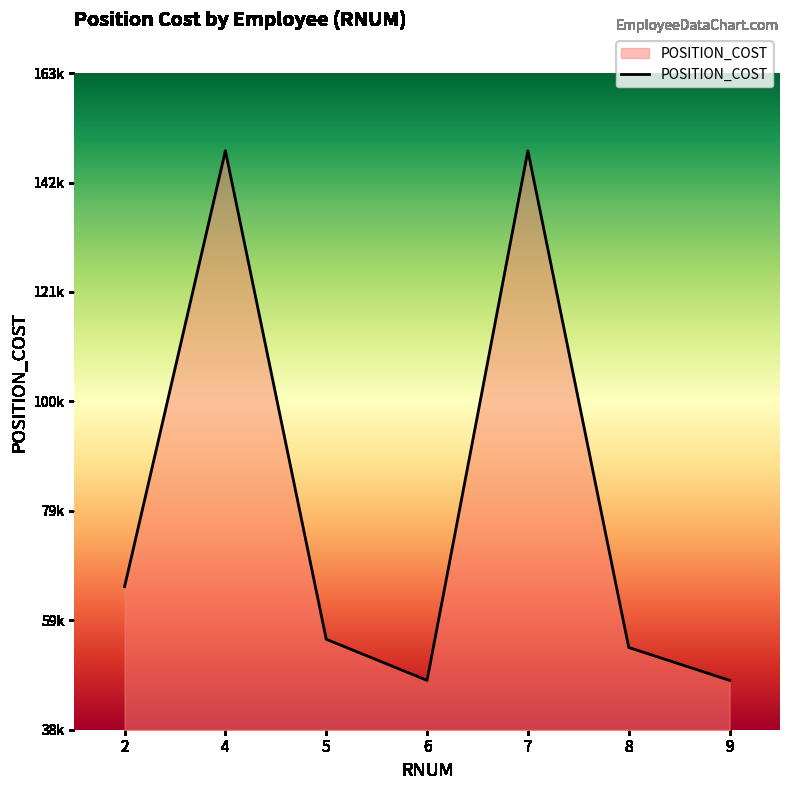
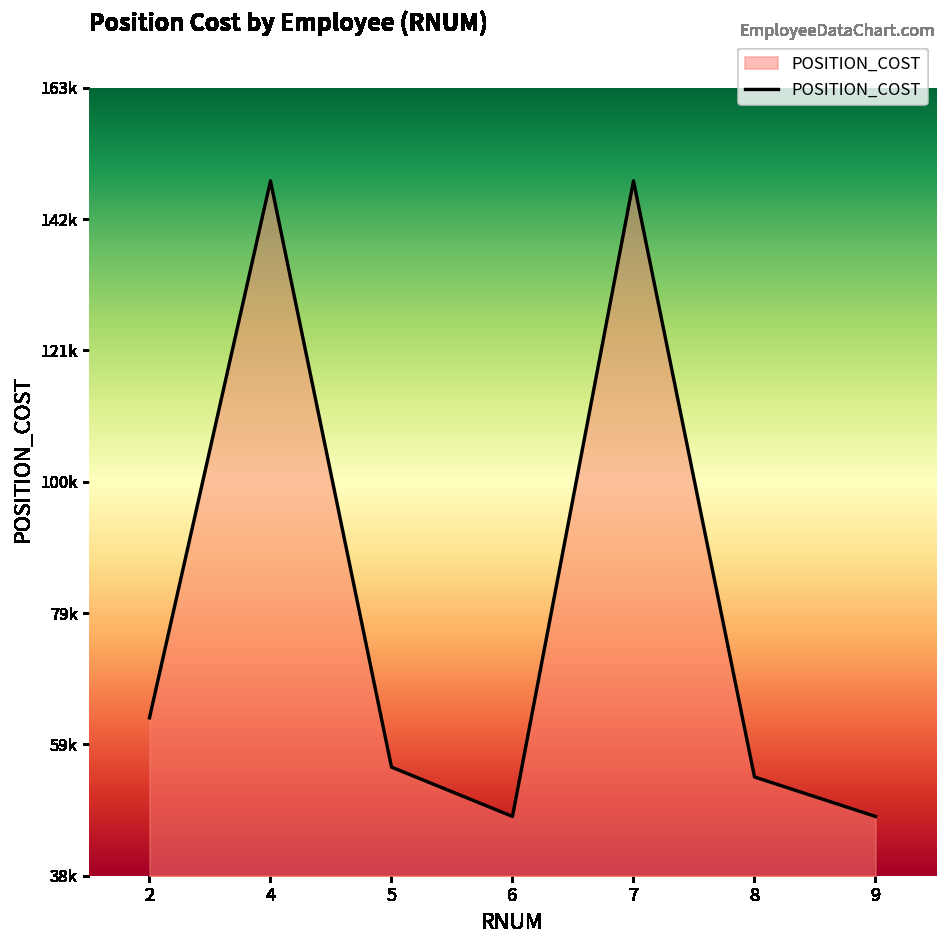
2: 65000 -> 63000
